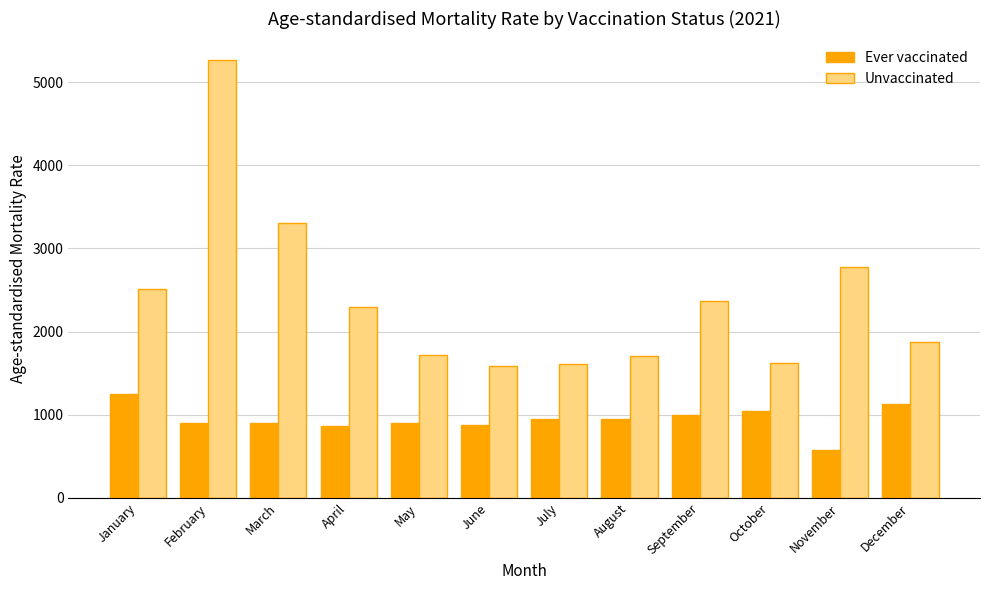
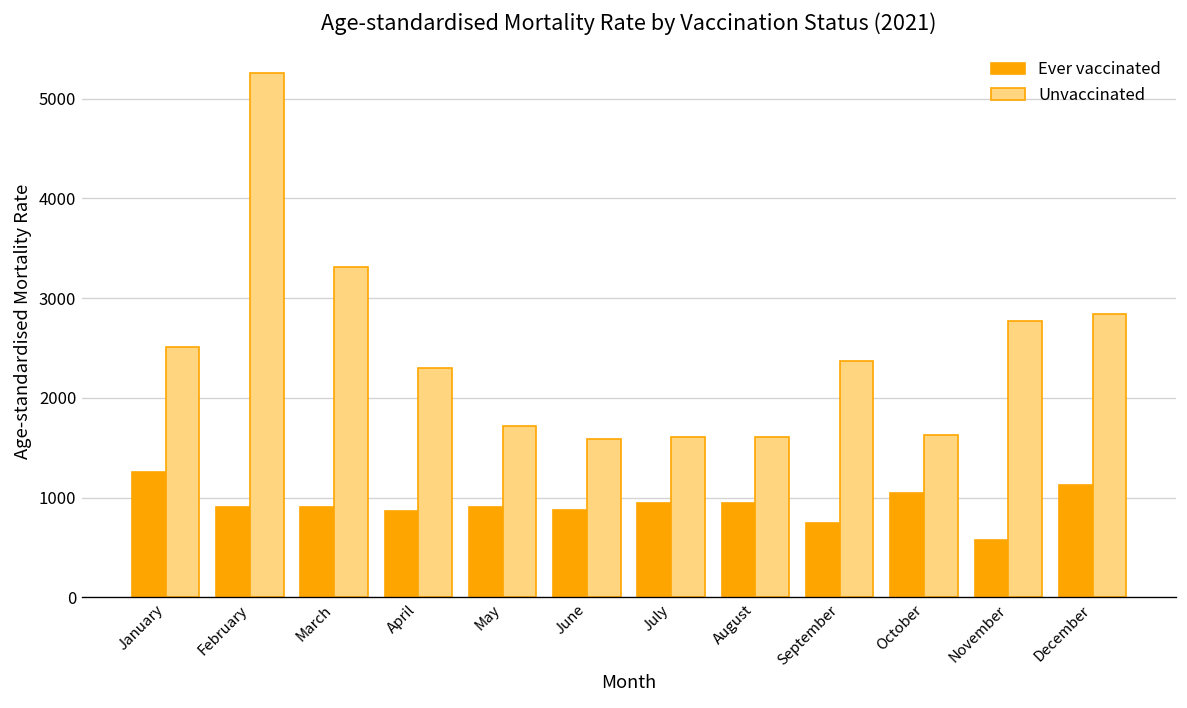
Unvaccinated, August: 1700 -> 1600
Ever vaccinated, September: 1000 -> 700
Unvaccinated, December: 1900 -> 2800
